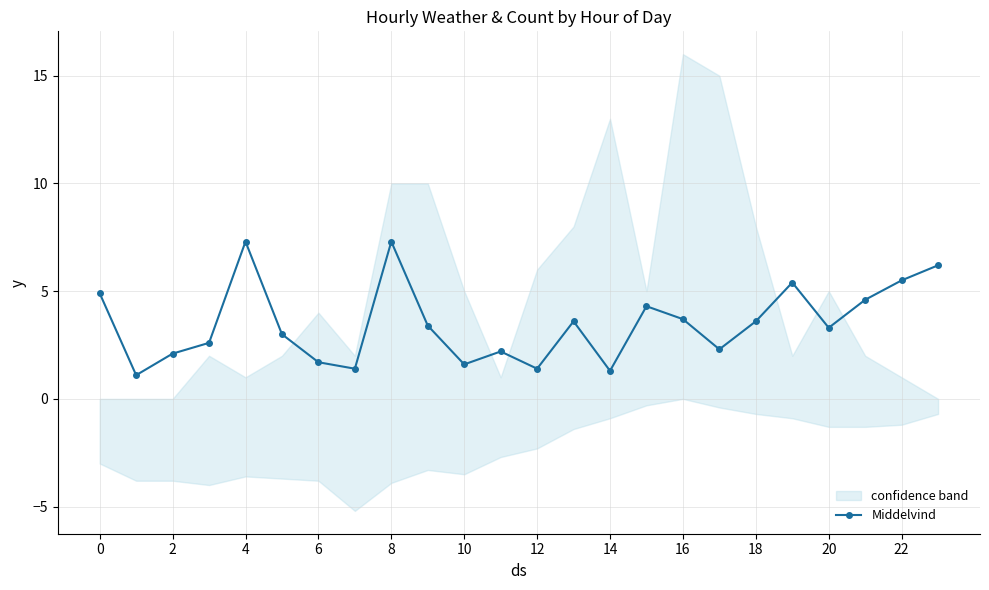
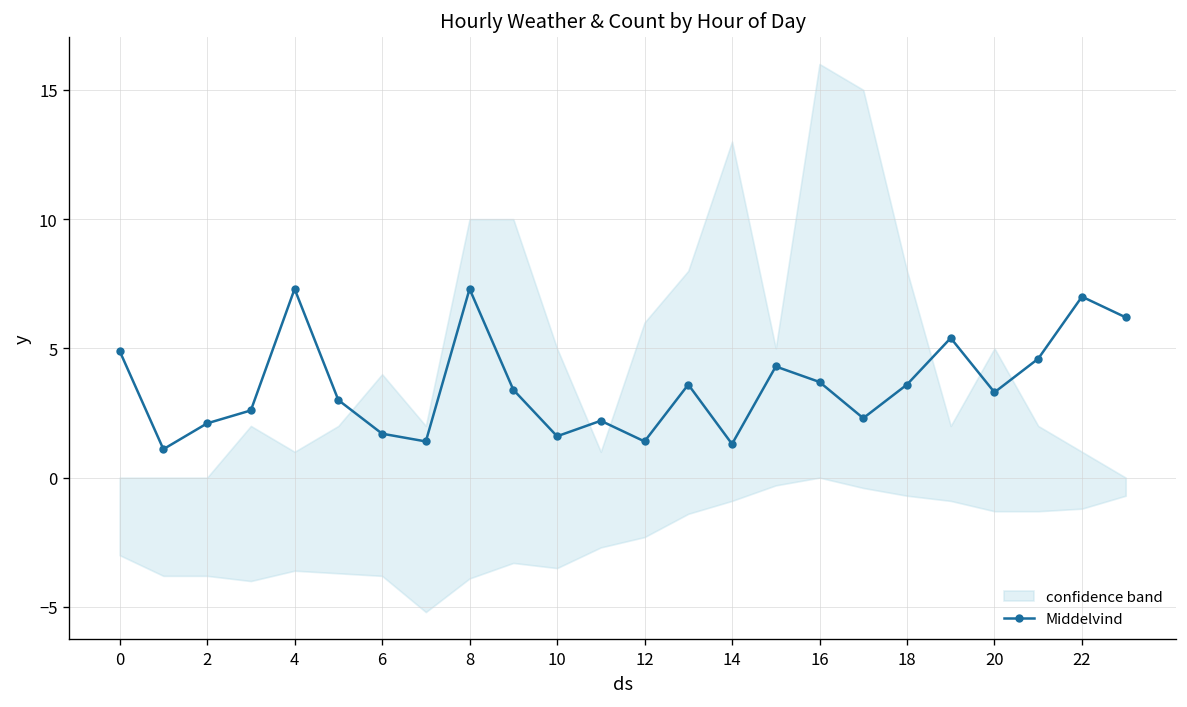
Middelvind, 22: 5.5 -> 7.0
